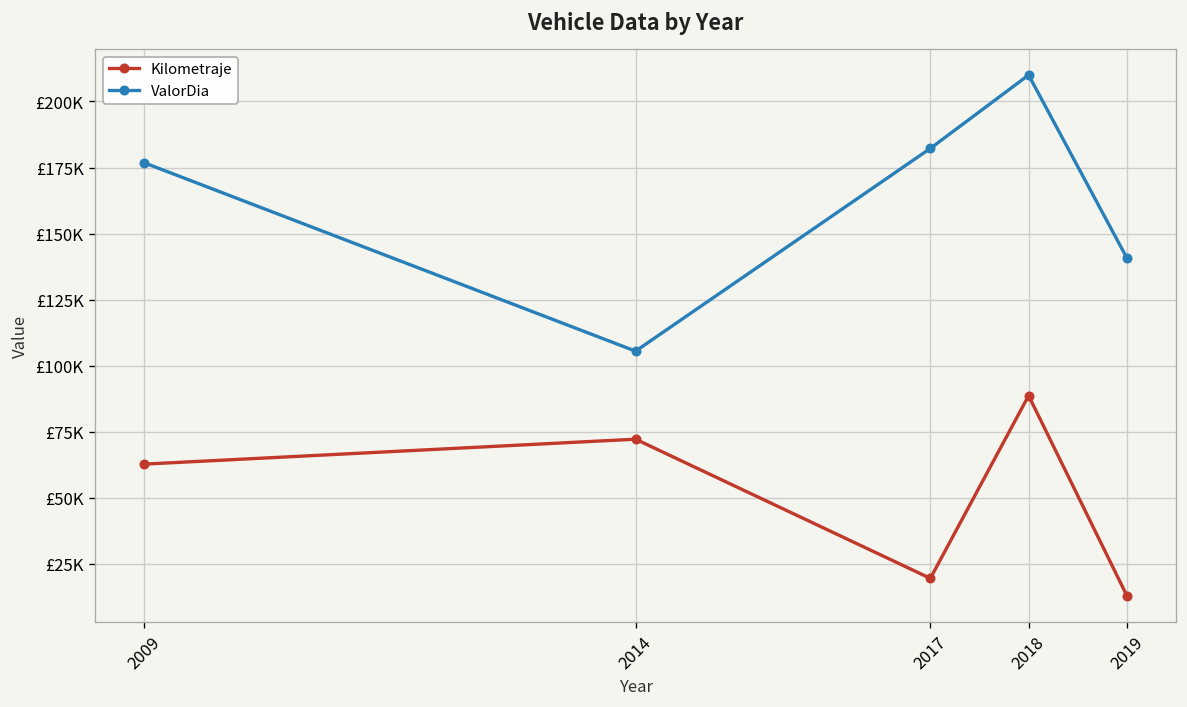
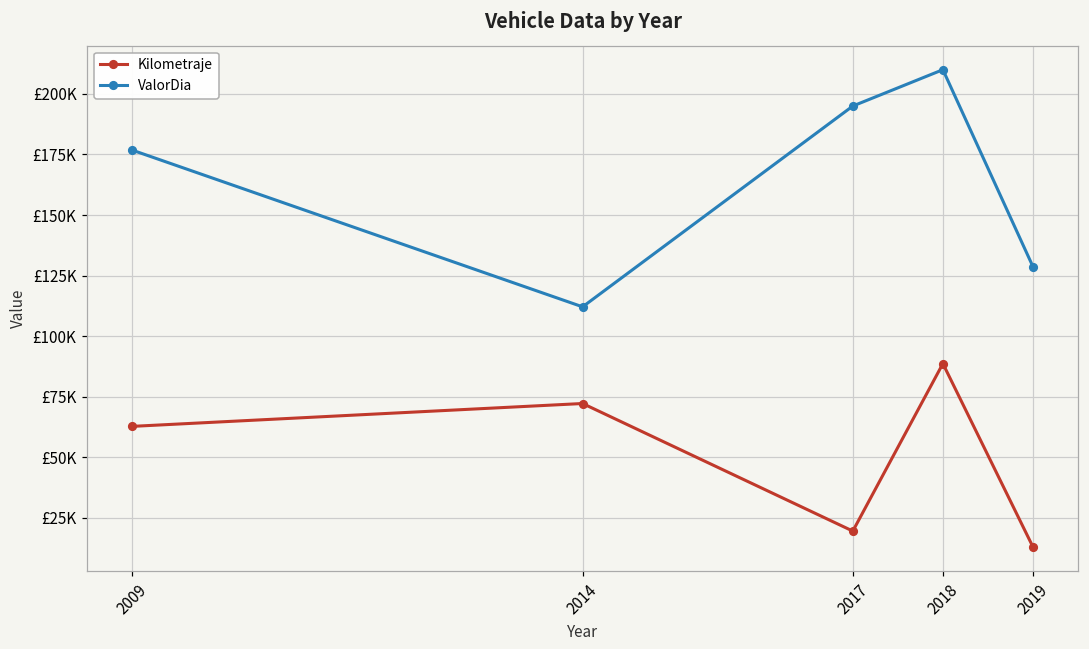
ValorDia, 2014: £106000 -> £112000
ValorDia, 2017: £182000 -> £195000
ValorDia, 2019: £141000 -> £129000
